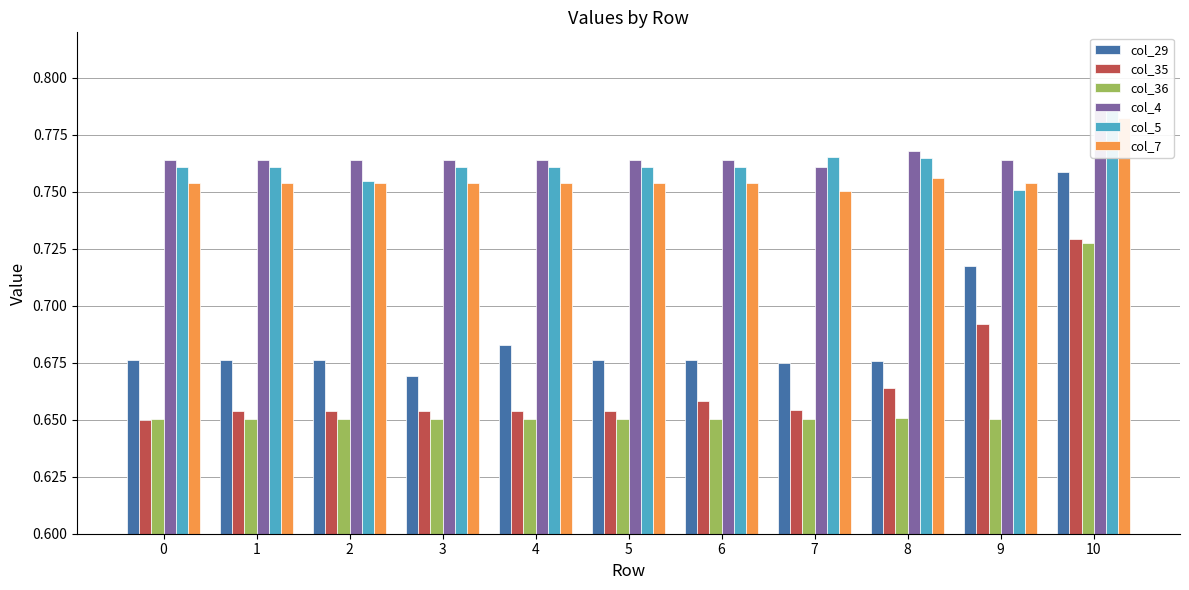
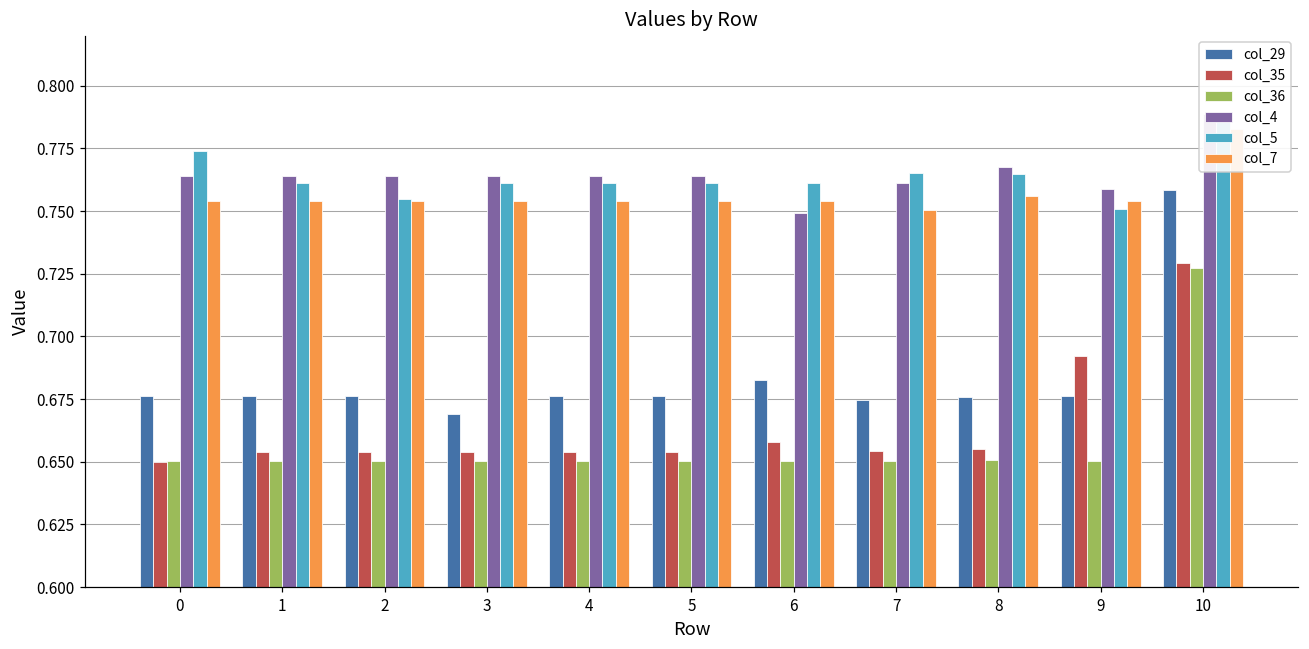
col_5, 0: 0.761 -> 0.774
col_29, 4: 0.683 -> 0.676
col_29, 6: 0.676 -> 0.683
col_4, 6: 0.764 -> 0.749
col_35, 8: 0.664 -> 0.655
col_29, 9: 0.717 -> 0.676
col_4, 9: 0.764 -> 0.759
